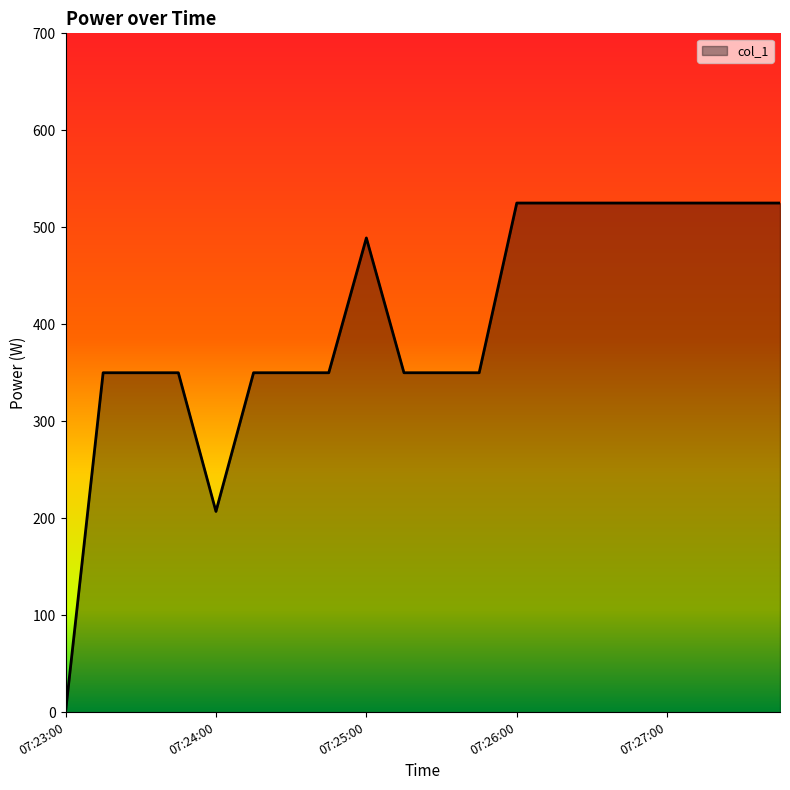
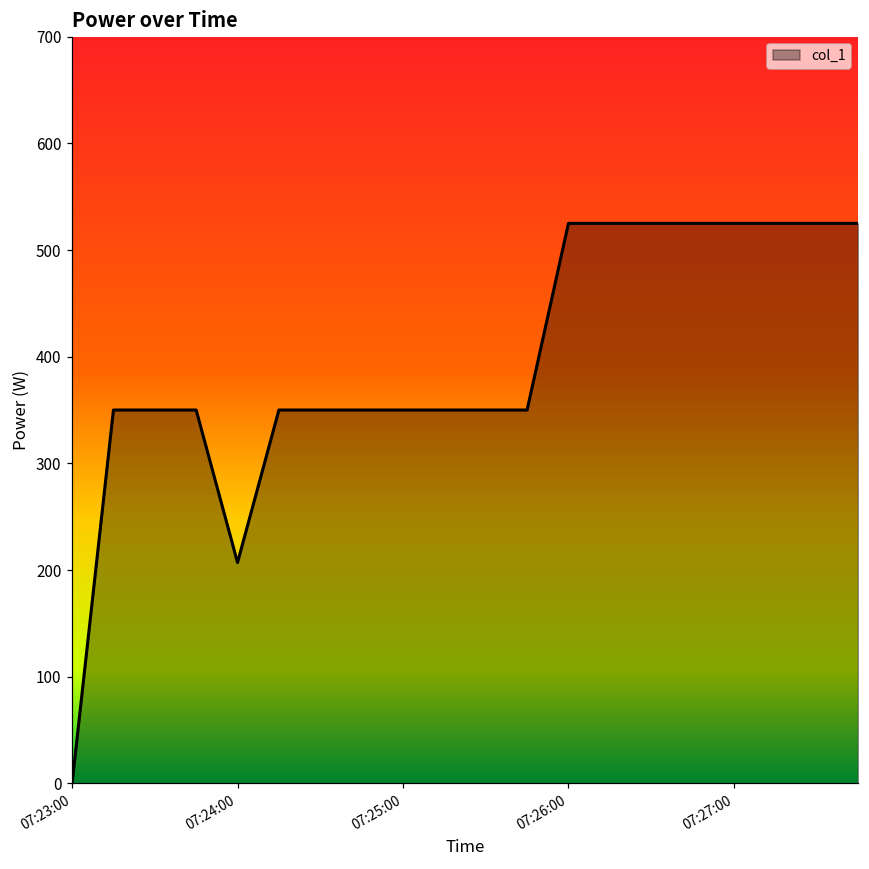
07:25:00: 490 -> 350
